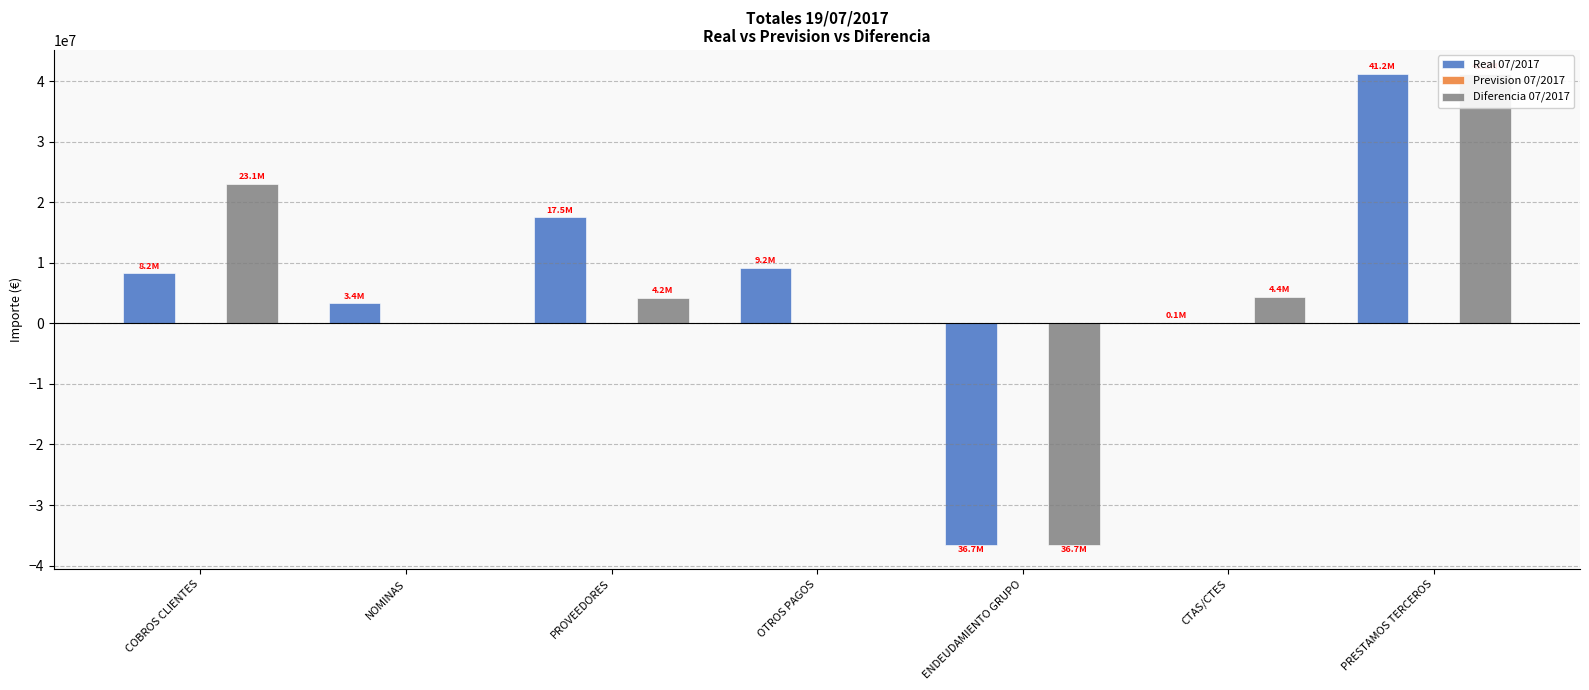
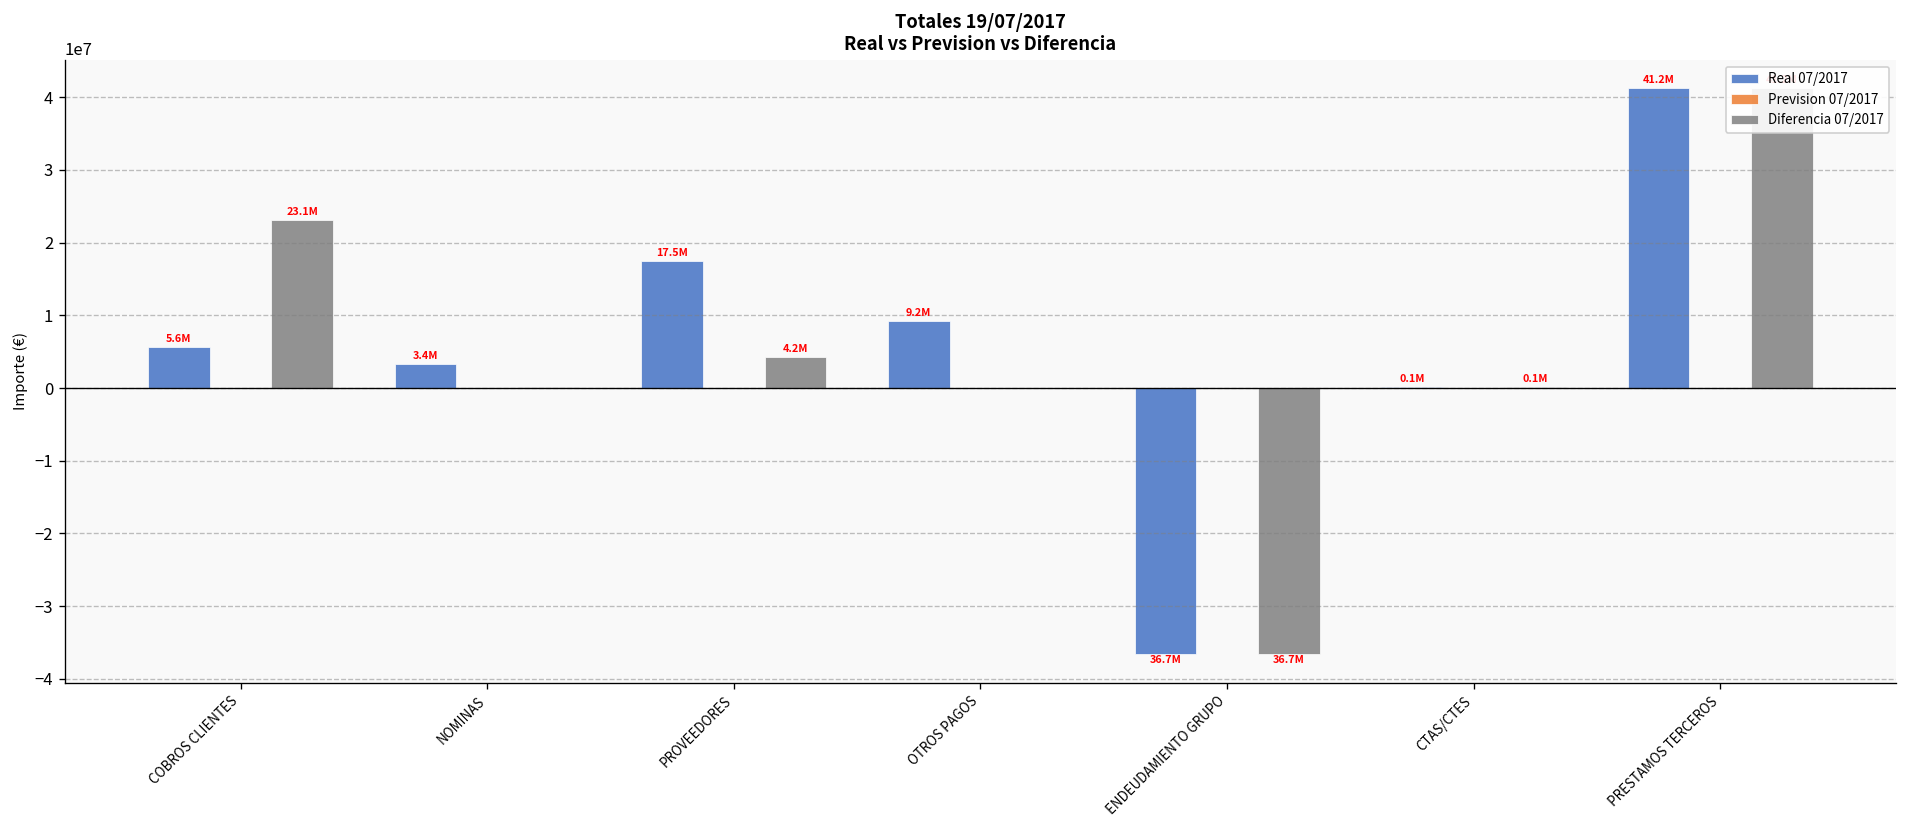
Real 07/2017, COBROS CLIENTES: 8.2M -> 5.6M
Diferencia 07/2017, CTAS/CTES: 4.4M -> 0.1M
